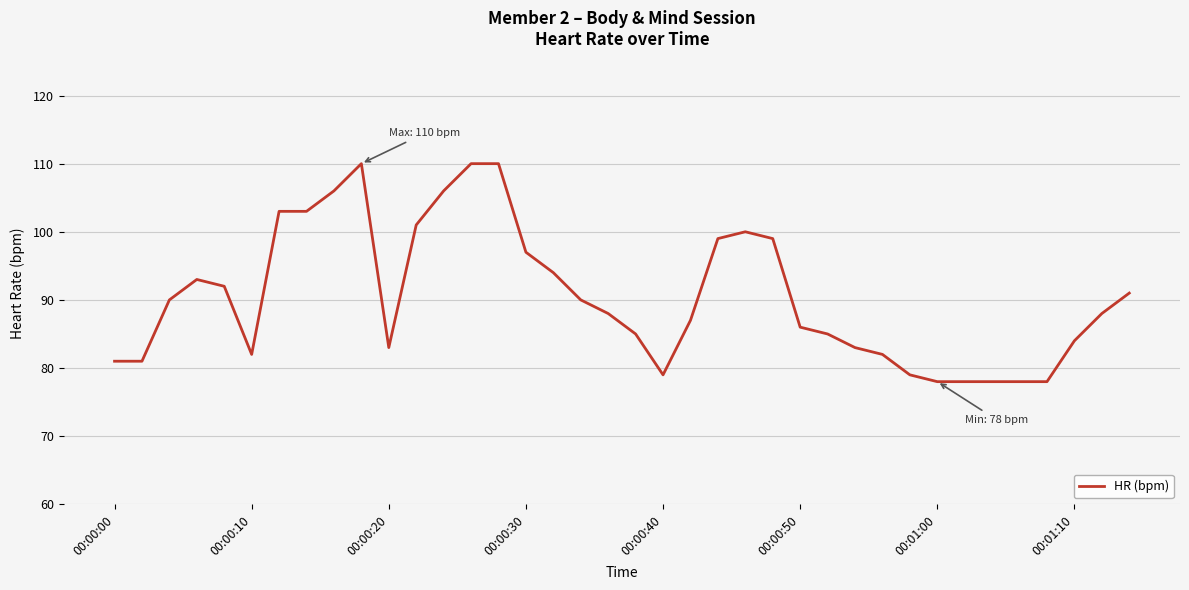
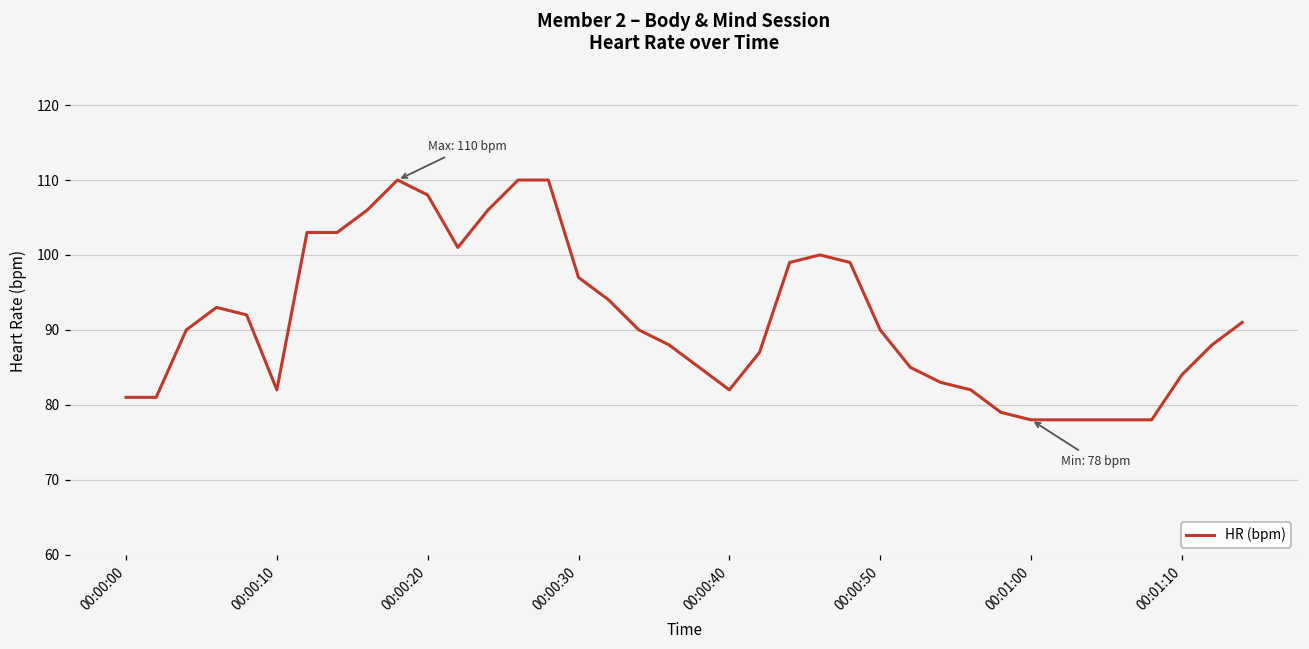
00:00:20: 83 -> 108
00:00:40: 79 -> 82
00:00:50: 86 -> 90
